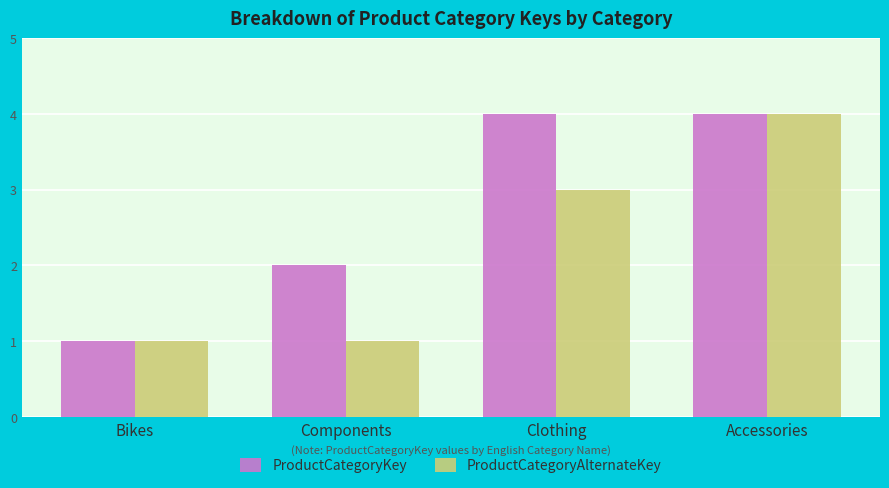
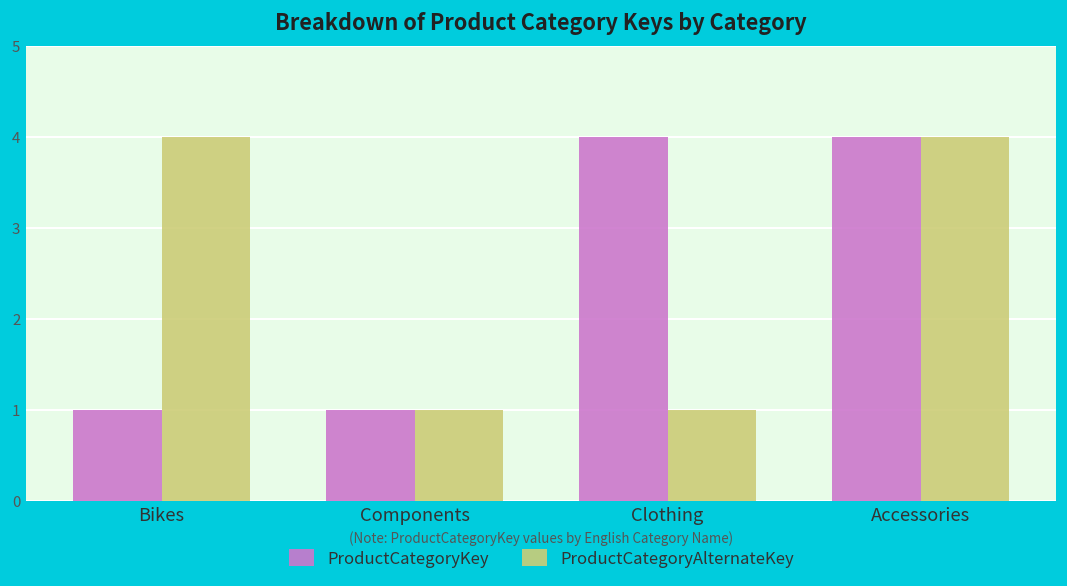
ProductCategoryAlternateKey, Bikes: 1 -> 4
ProductCategoryKey, Components: 2 -> 1
ProductCategoryAlternateKey, Clothing: 3 -> 1
